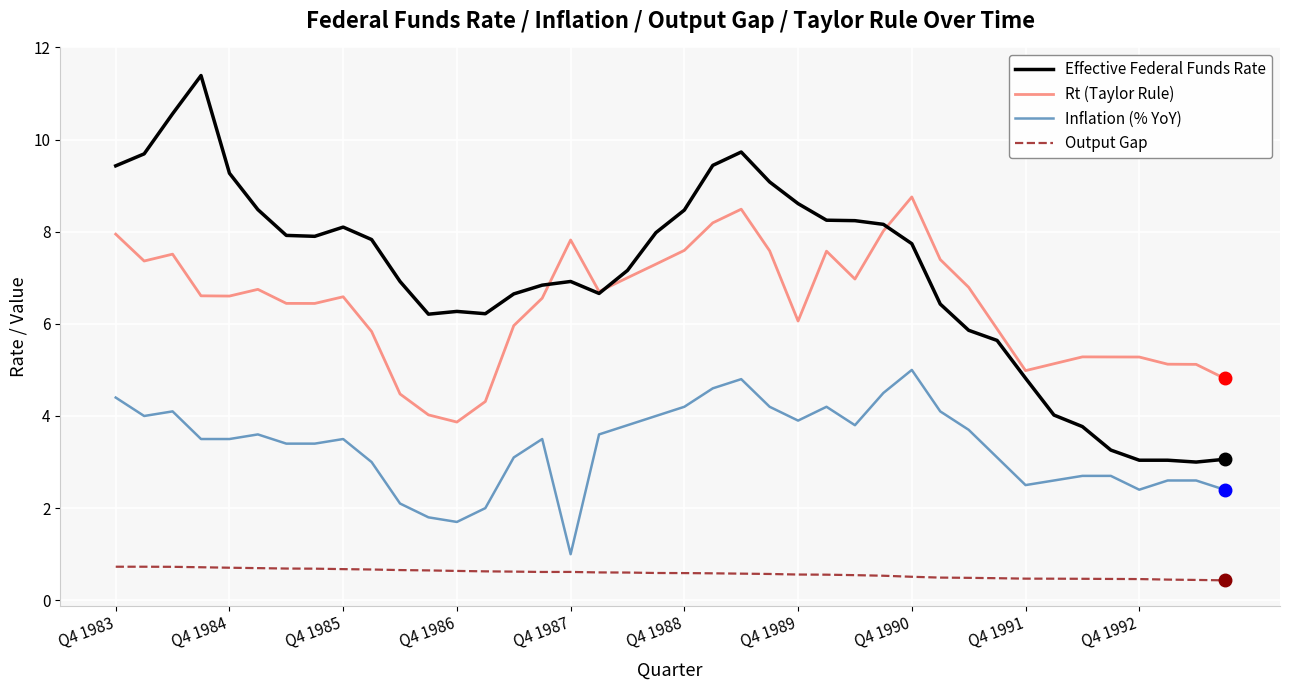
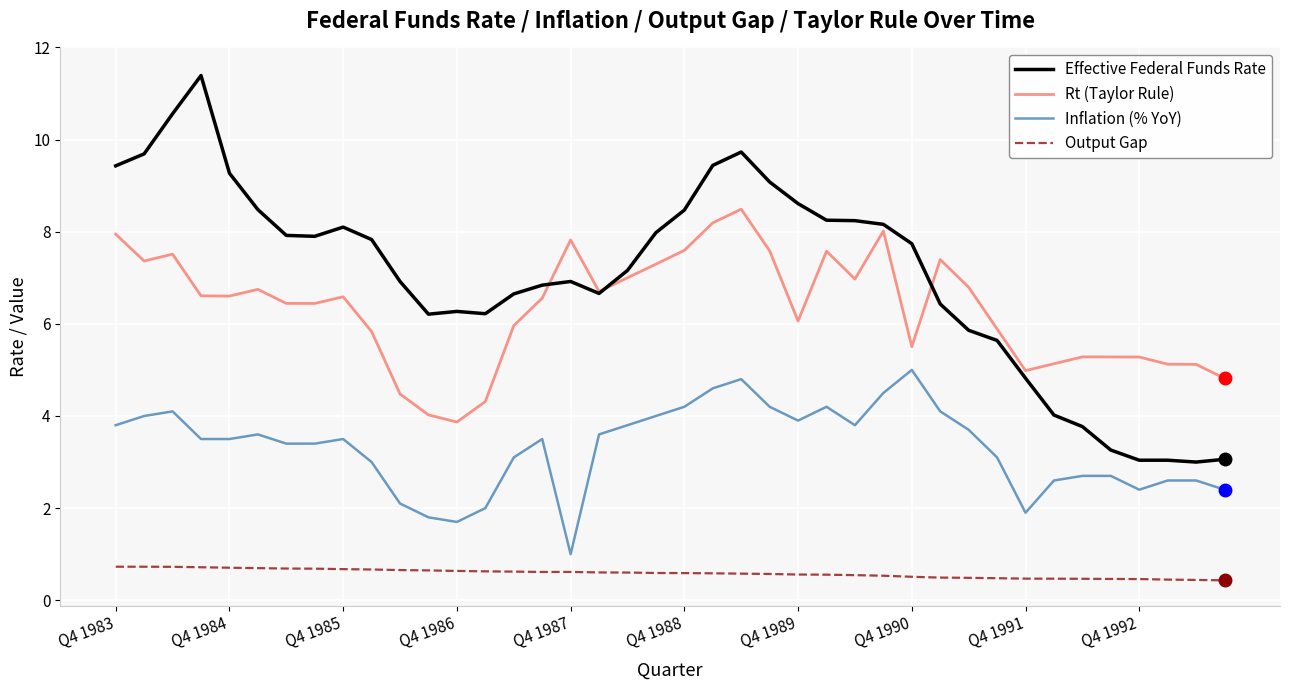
Inflation (% YoY), Q4 1983: 4.4 -> 3.8
Rt (Taylor Rule), Q4 1990: 8.8 -> 5.5
Inflation (% YoY), Q4 1991: 2.5 -> 1.9
